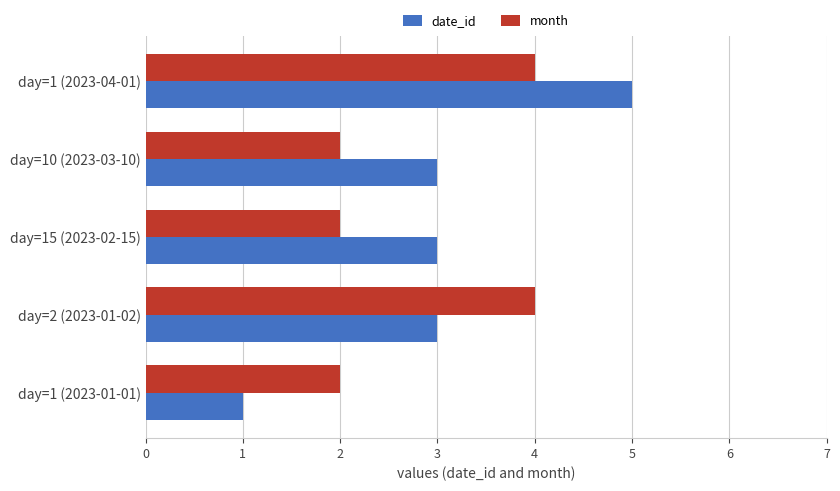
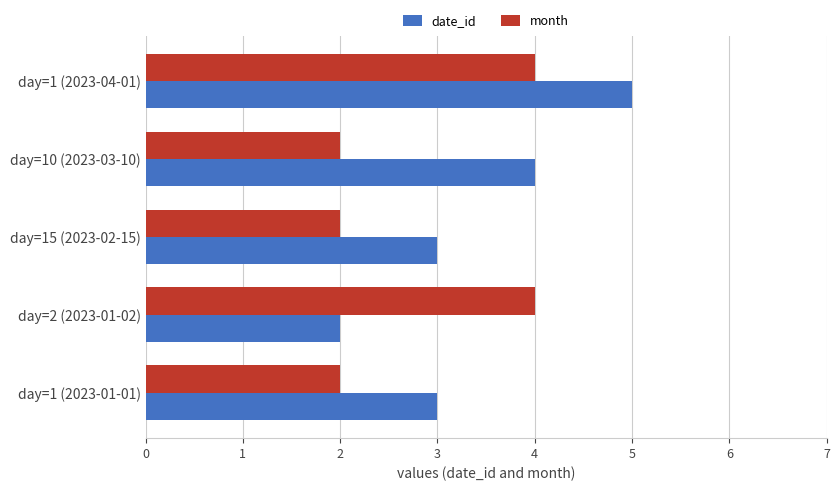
date_id, day=10 (2023-03-10): 3 -> 4
date_id, day=2 (2023-01-02): 3 -> 2
date_id, day=1 (2023-01-01): 1 -> 3
